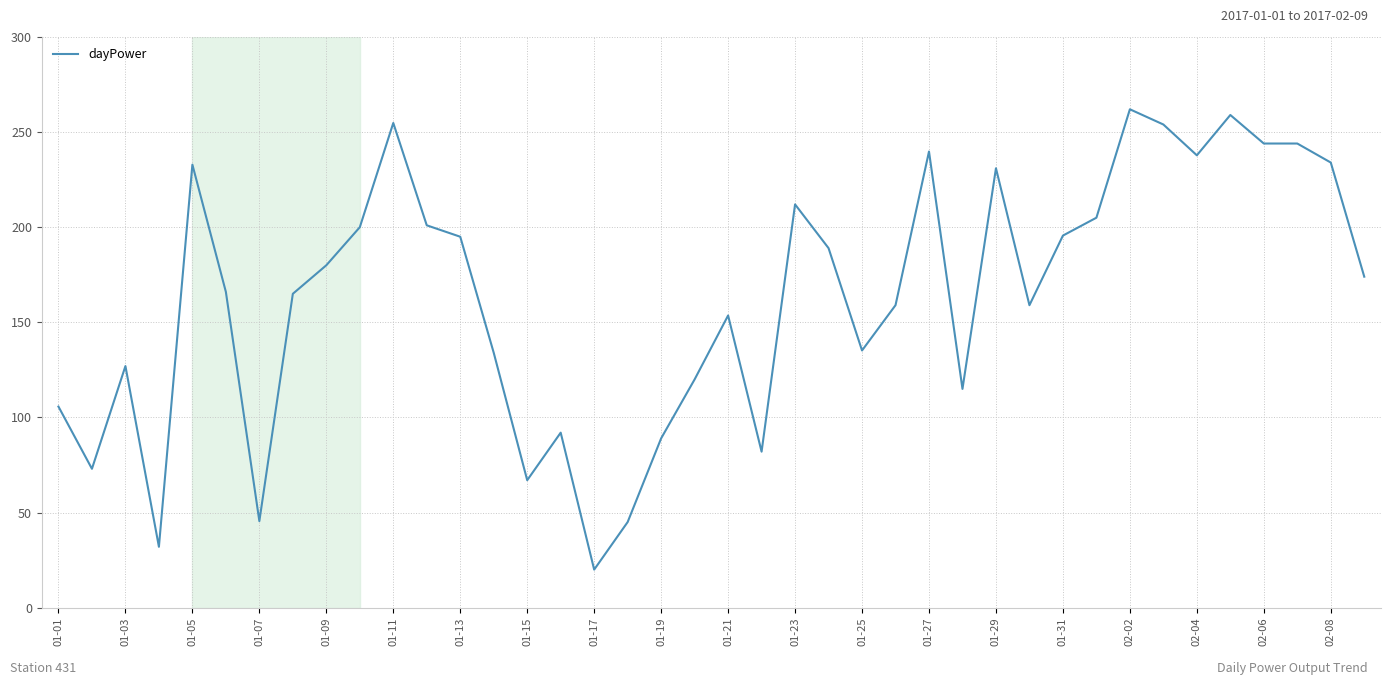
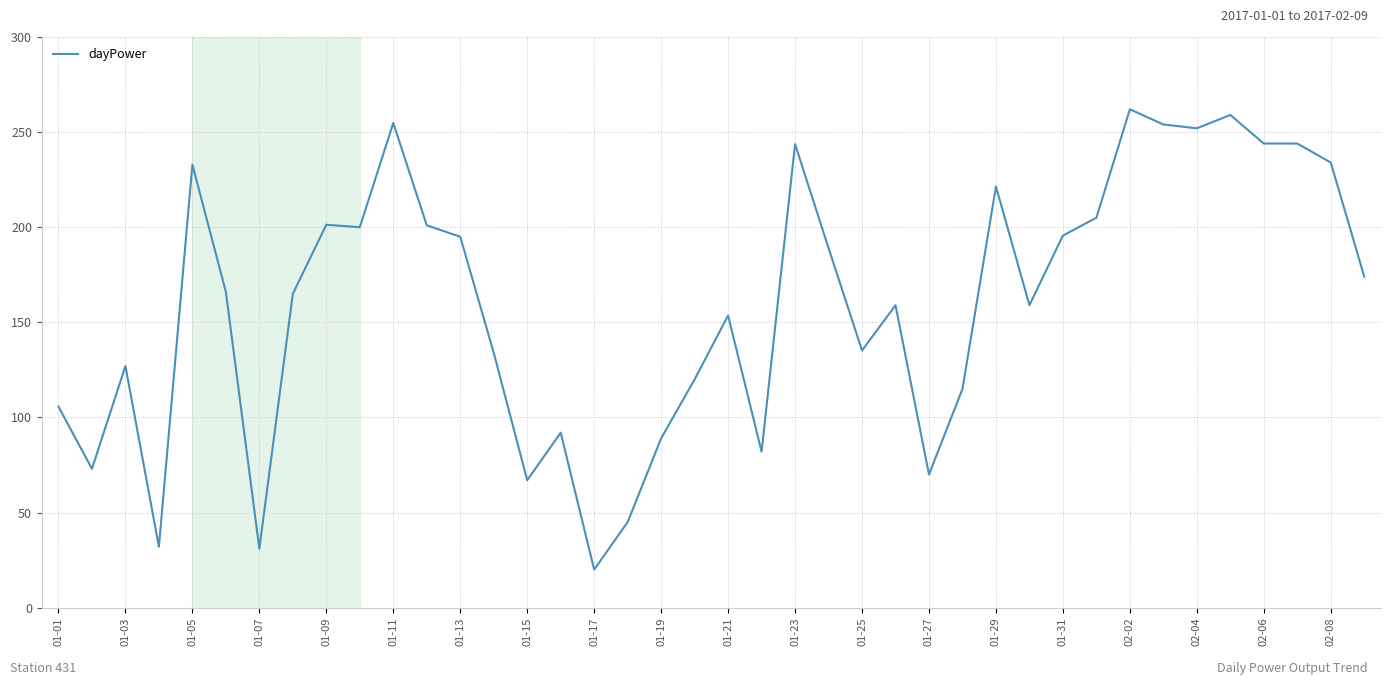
01-07: 46 -> 31
01-09: 180 -> 201
01-23: 212 -> 244
01-27: 240 -> 70
01-29: 231 -> 221
02-04: 238 -> 252
